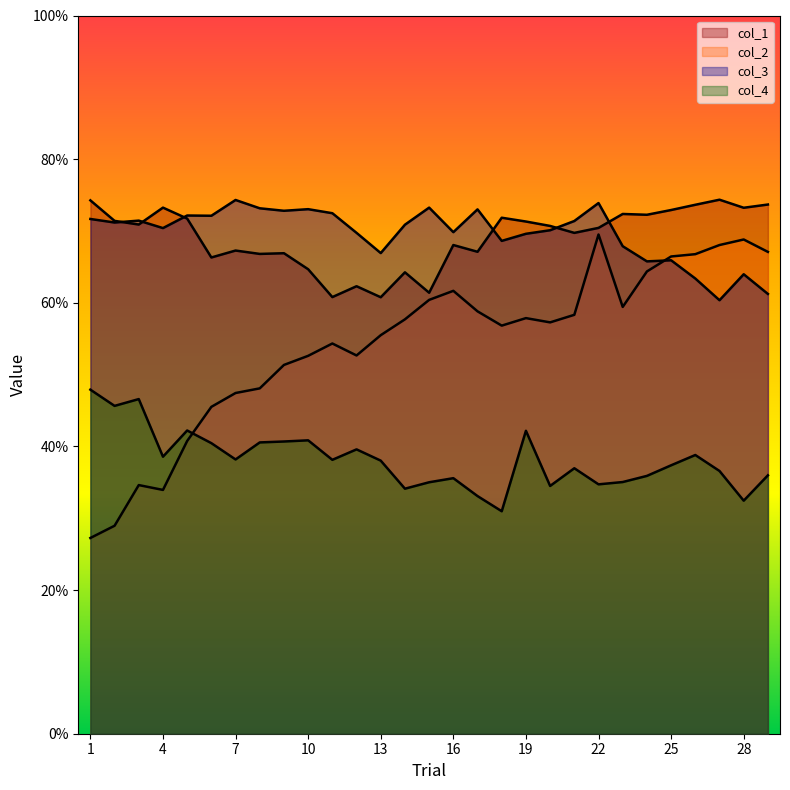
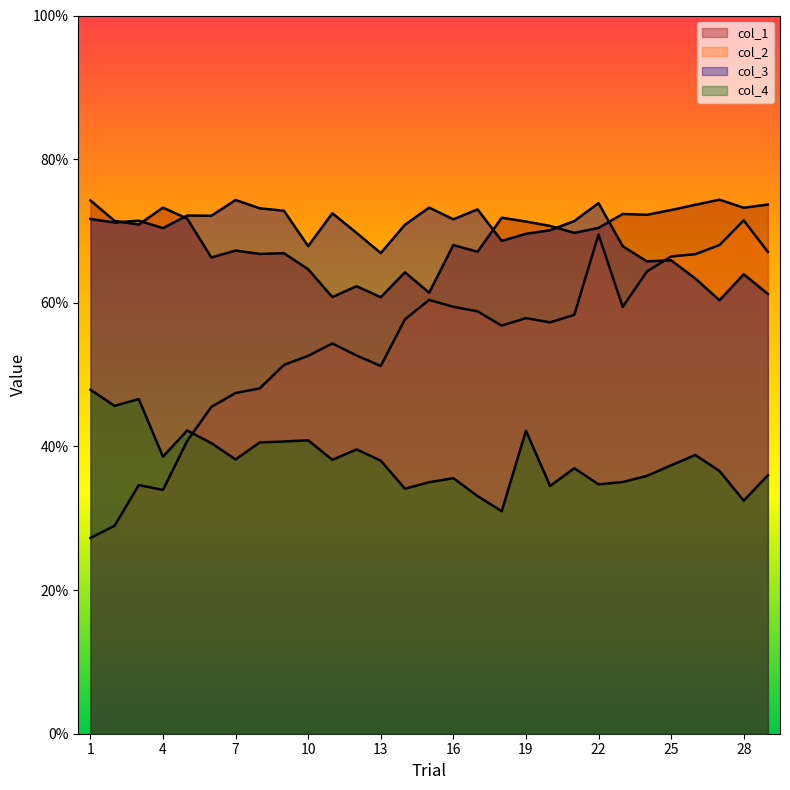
col_3, 10: 73% -> 68%
col_2, 13: 55% -> 51%
col_2, 16: 62% -> 59%
col_3, 16: 70% -> 72%
col_2, 28: 69% -> 71%
